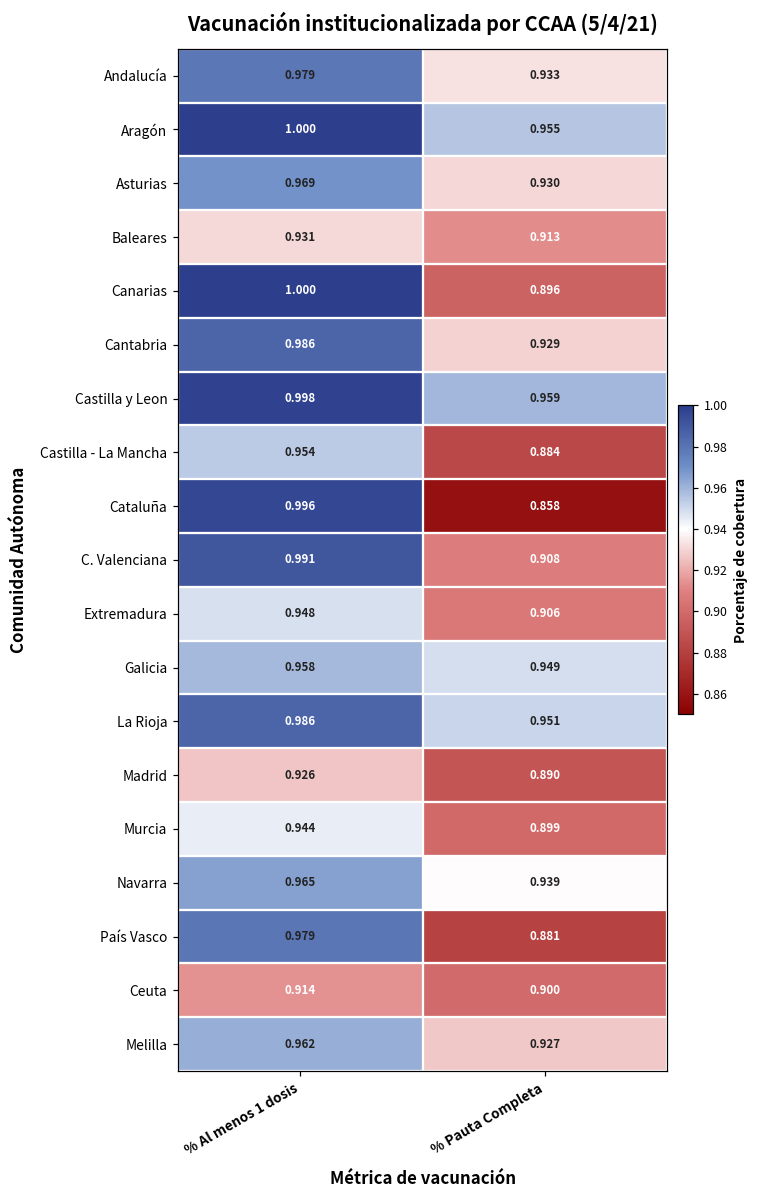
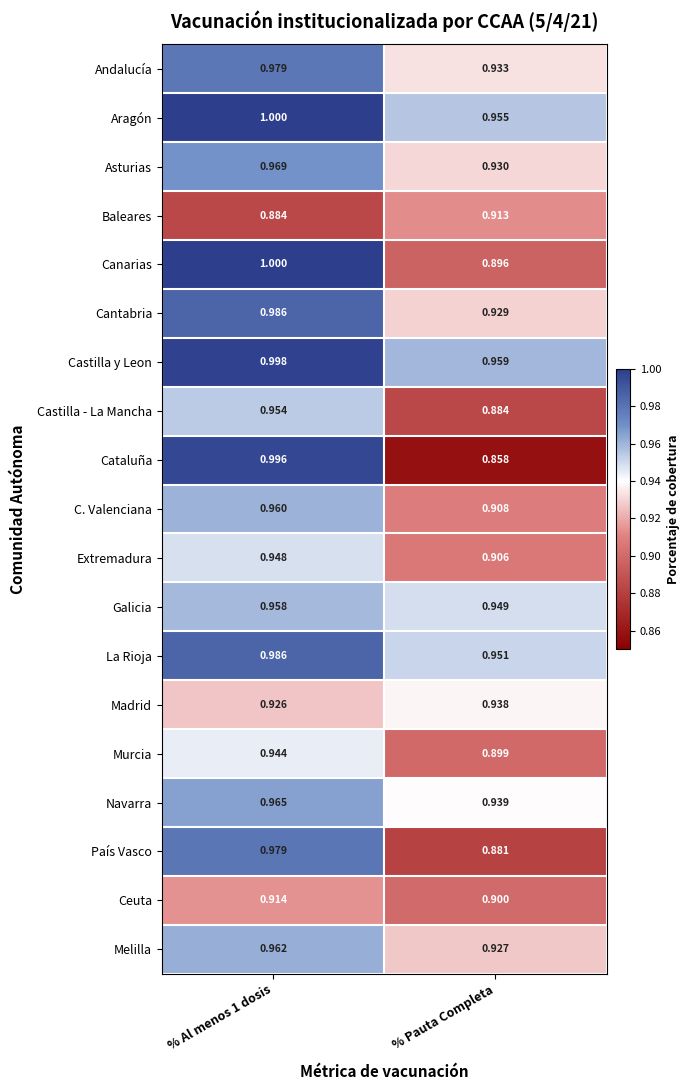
Baleares, % Al menos 1 dosis: 0.931 -> 0.884
C. Valenciana, % Al menos 1 dosis: 0.991 -> 0.960
Madrid, % Pauta Completa: 0.890 -> 0.938
